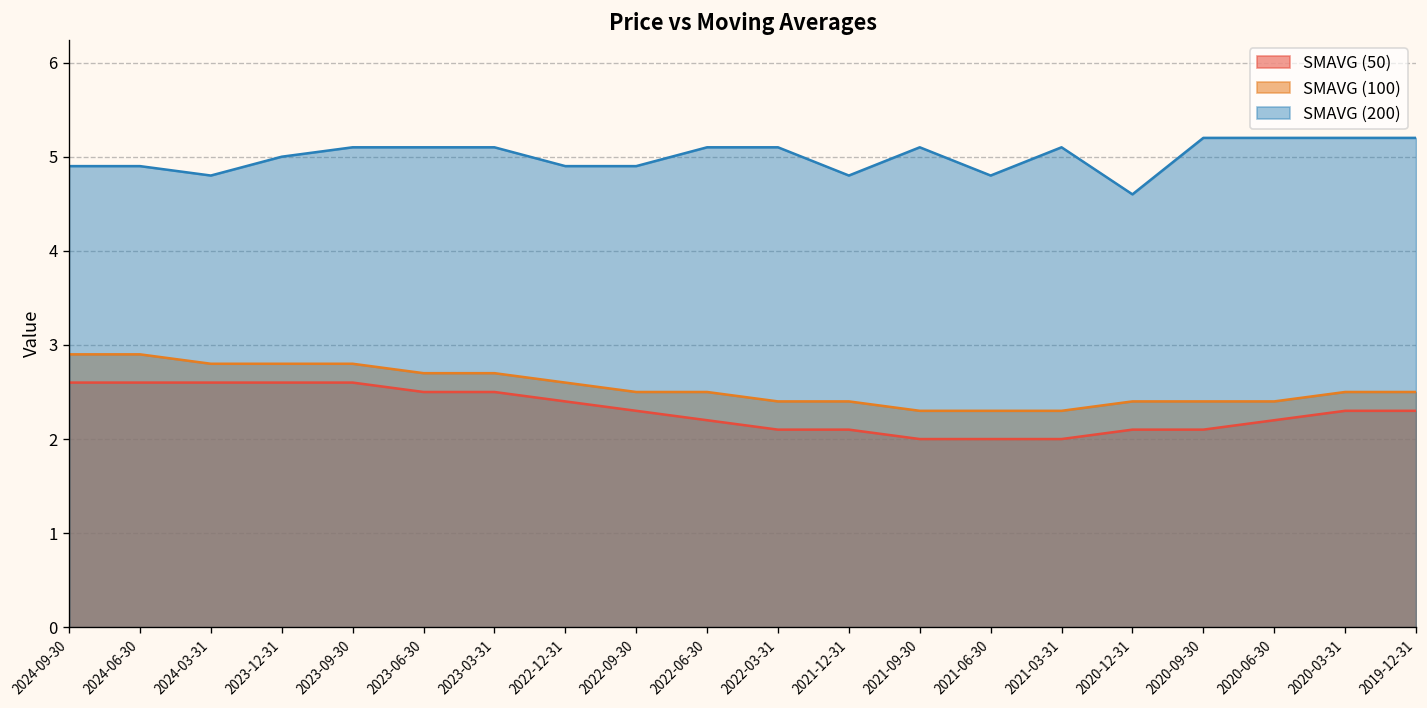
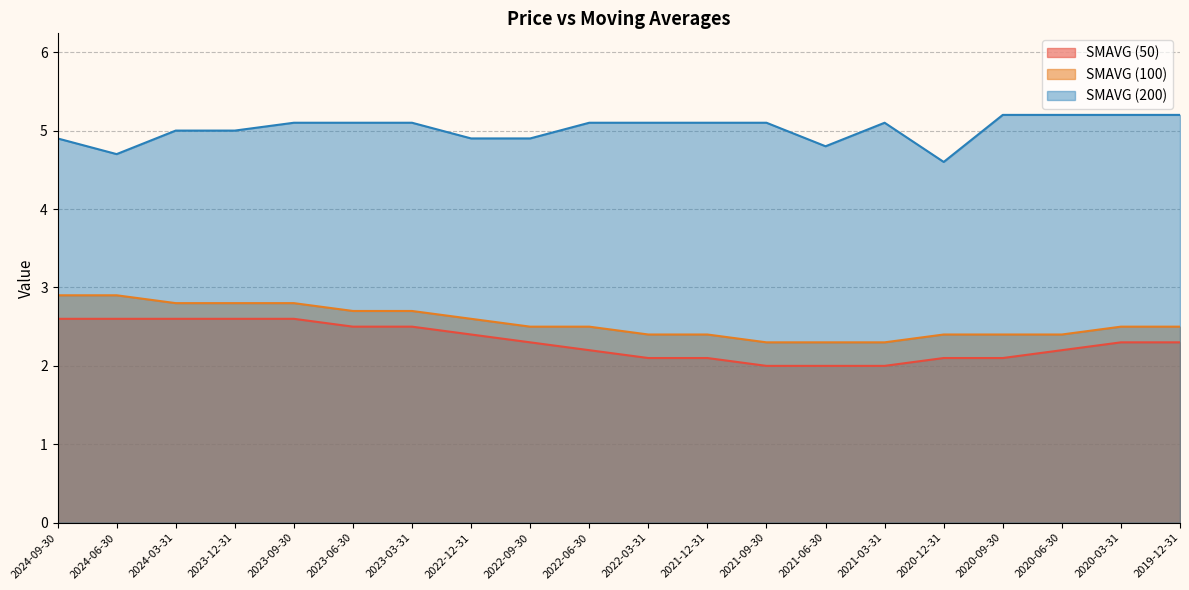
SMAVG (200), 2024-06-30: 4.9 -> 4.7
SMAVG (200), 2024-03-31: 4.8 -> 5.0
SMAVG (200), 2021-12-31: 4.8 -> 5.1
